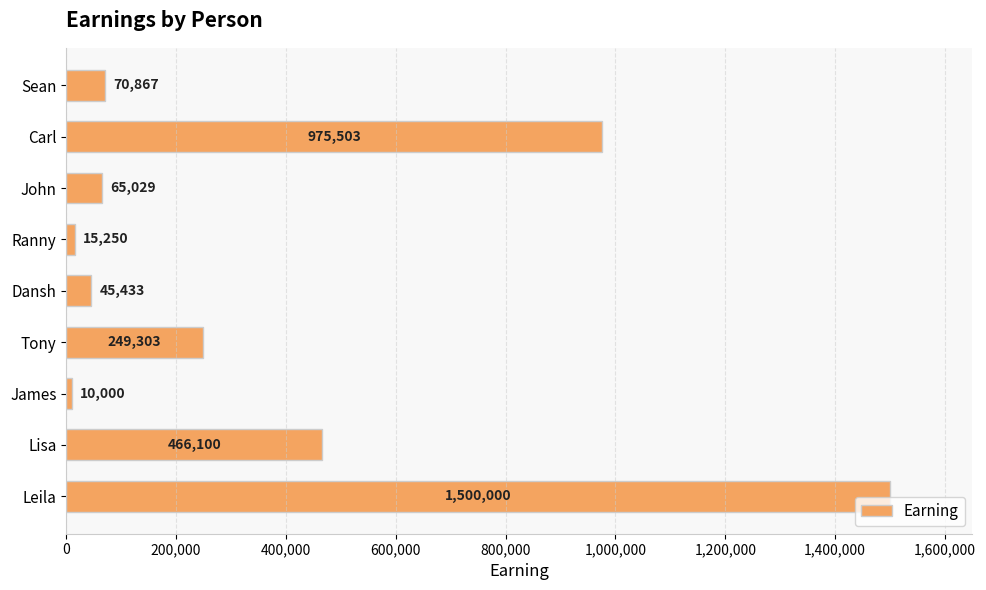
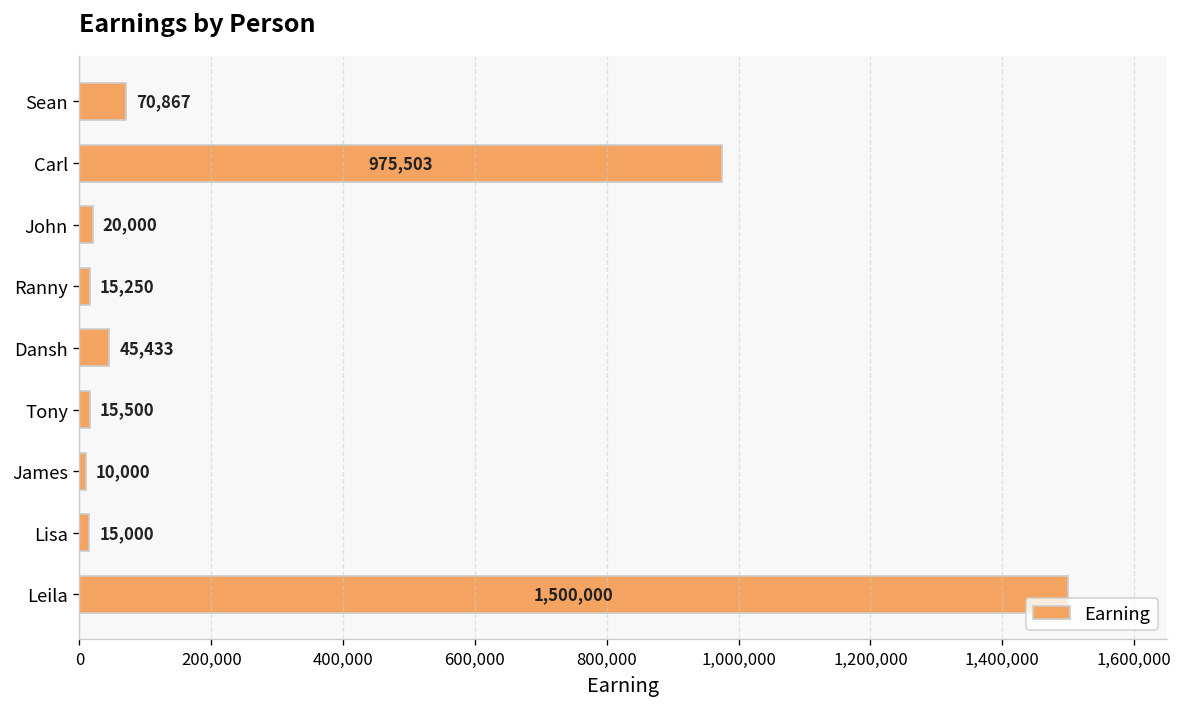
John: 65,029 -> 20,000
Tony: 249,303 -> 15,500
Lisa: 466,100 -> 15,000
